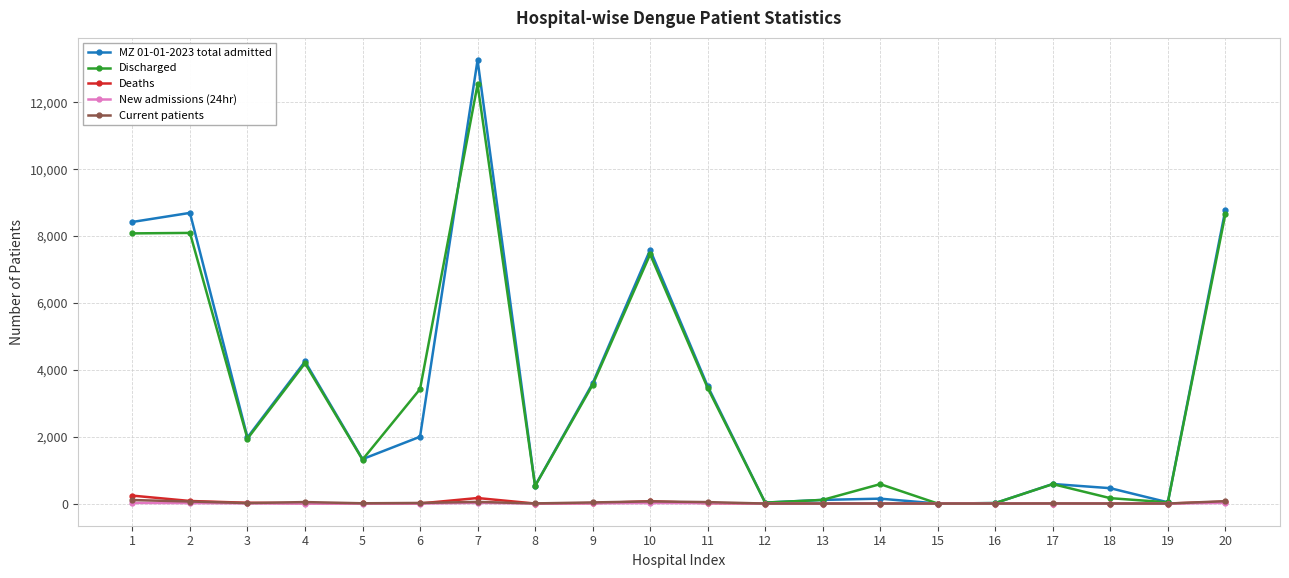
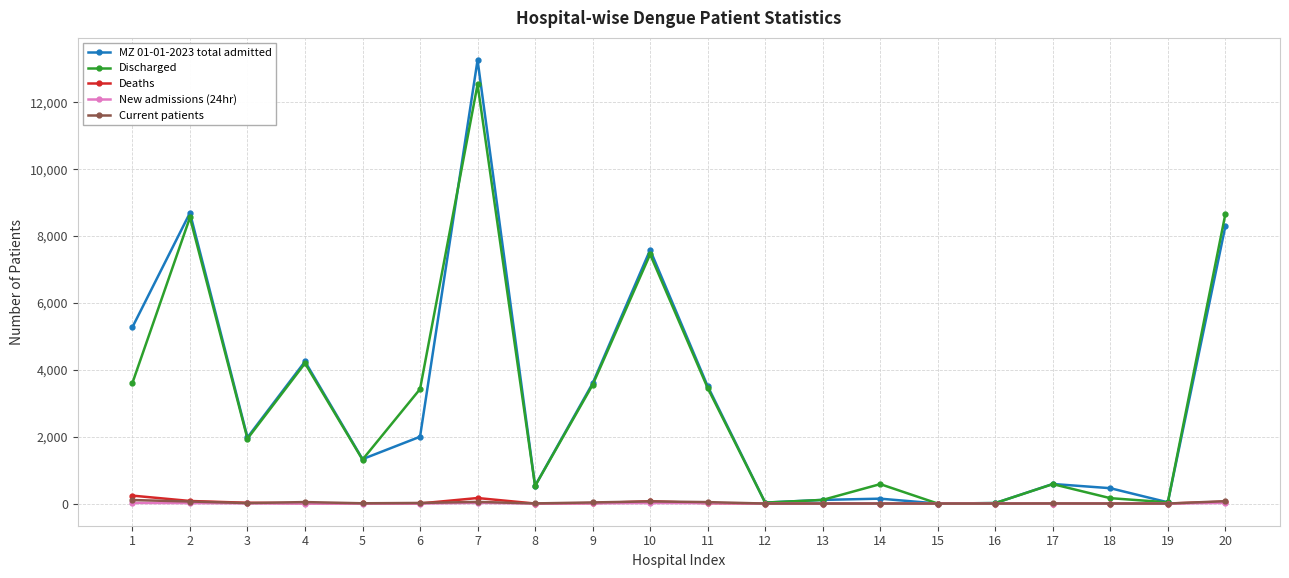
MZ 01-01-2023 total admitted, 1: 8,400 -> 5,300
Discharged, 1: 8,100 -> 3,600
Discharged, 2: 8,100 -> 8,600
MZ 01-01-2023 total admitted, 20: 8,800 -> 8,300
